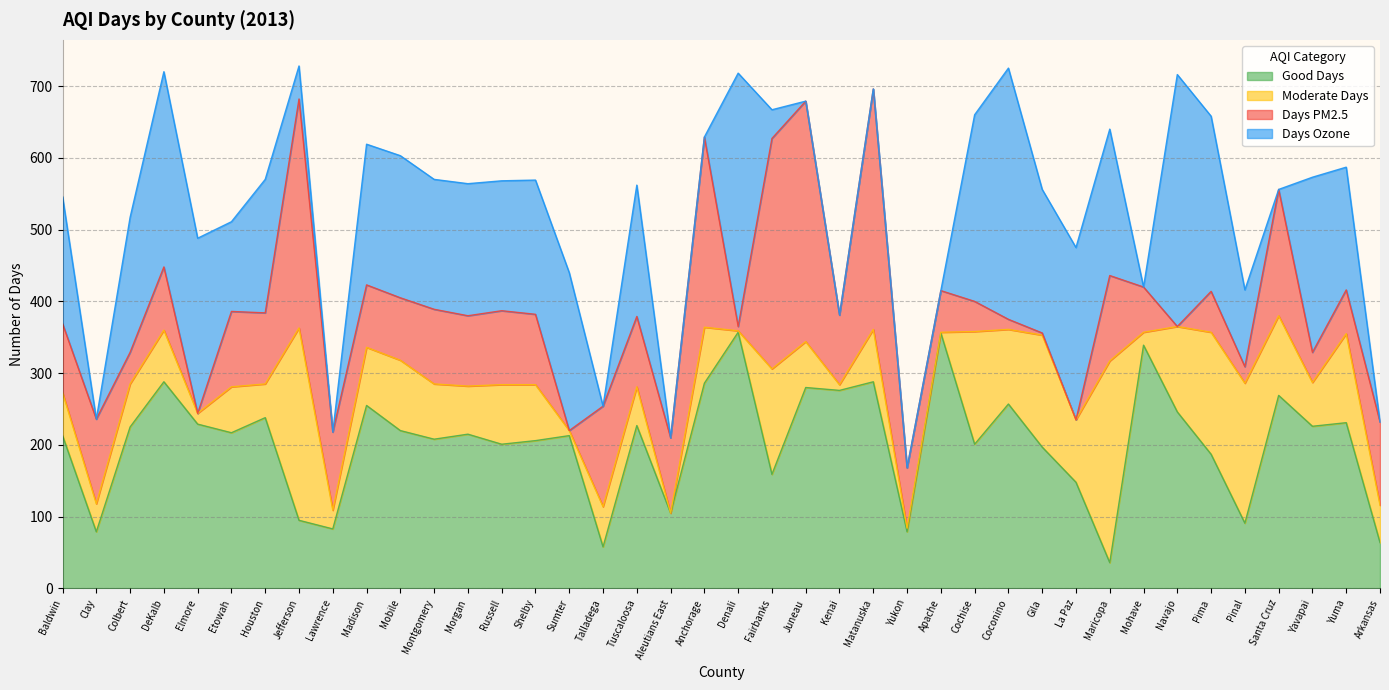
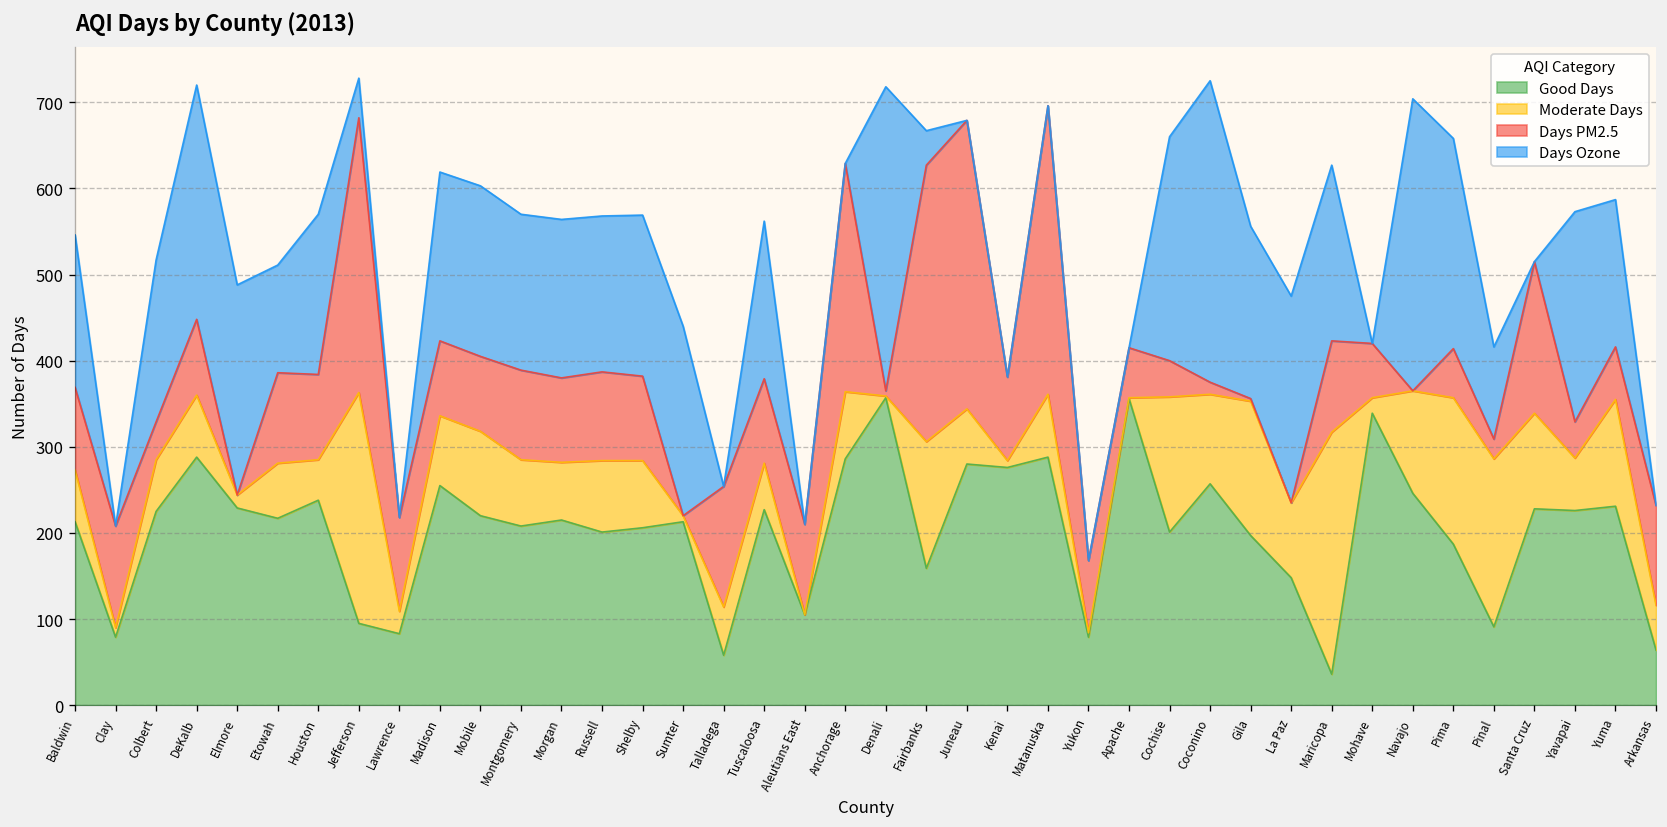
Moderate Days, Clay: 40 -> 10
Days PM2.5, Maricopa: 120 -> 110
Days Ozone, Navajo: 350 -> 340
Good Days, Santa Cruz: 270 -> 230
